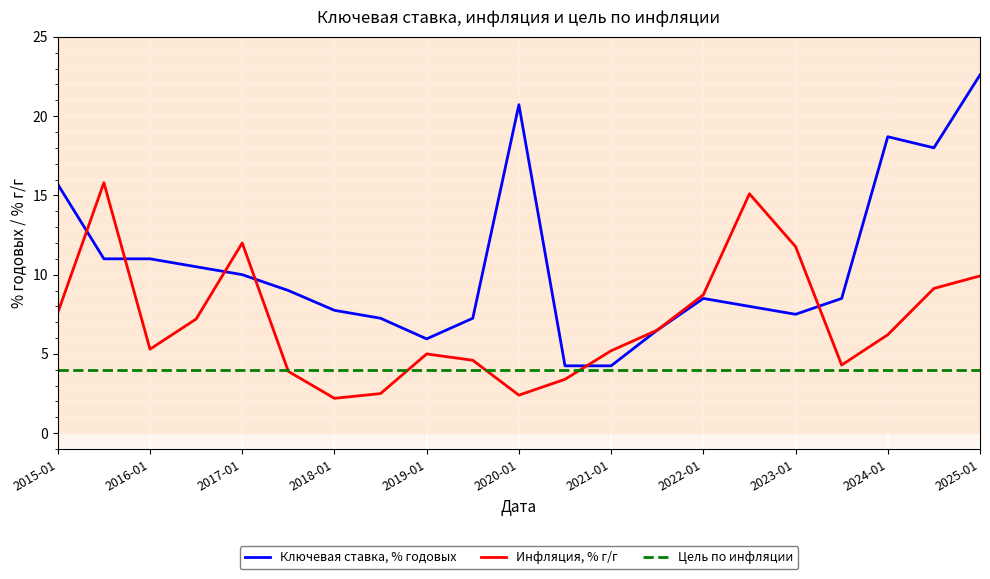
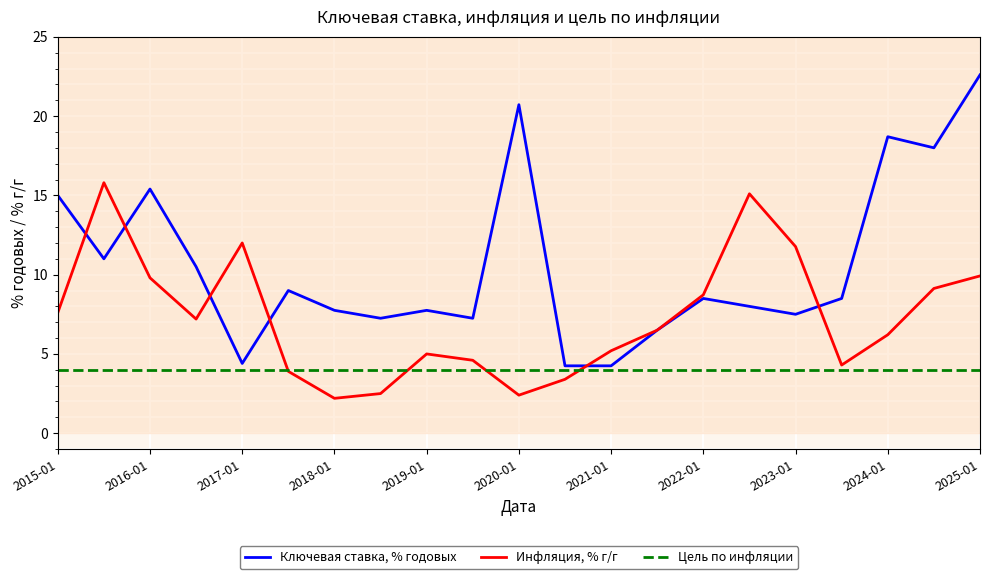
Ключевая ставка, % годовых, 2015-01: 15.7 -> 15.0
Ключевая ставка, % годовых, 2016-01: 11.0 -> 15.4
Инфляция, % г/г, 2016-01: 5.3 -> 9.8
Ключевая ставка, % годовых, 2017-01: 10.0 -> 4.4
Ключевая ставка, % годовых, 2019-01: 6.0 -> 7.8
